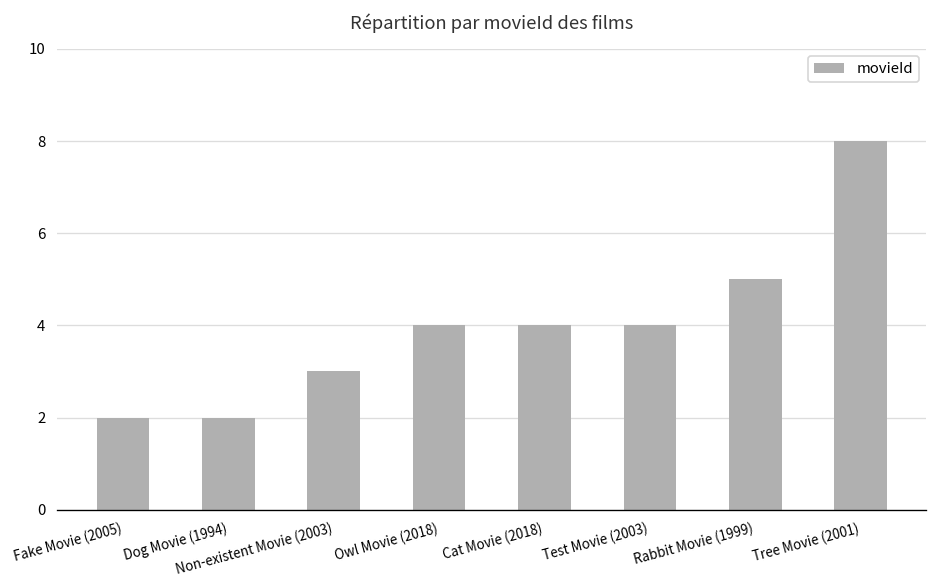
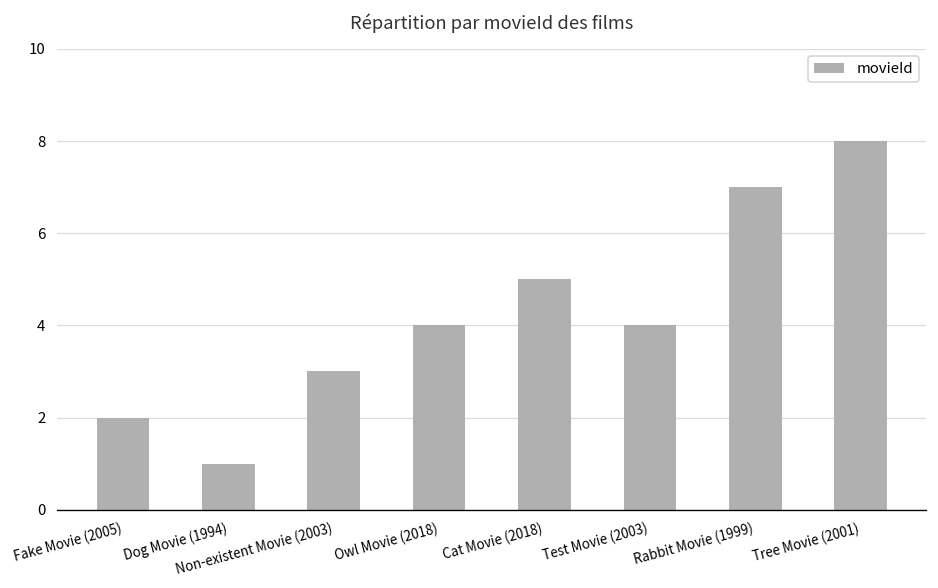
Dog Movie (1994): 2 -> 1
Cat Movie (2018): 4 -> 5
Rabbit Movie (1999): 5 -> 7
